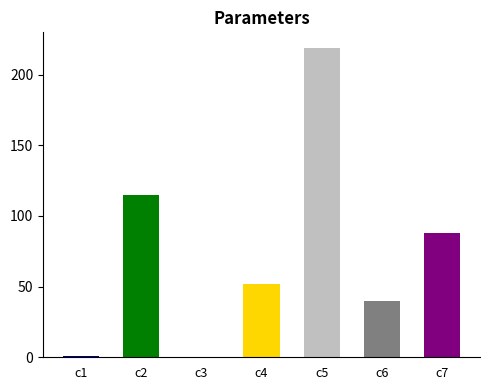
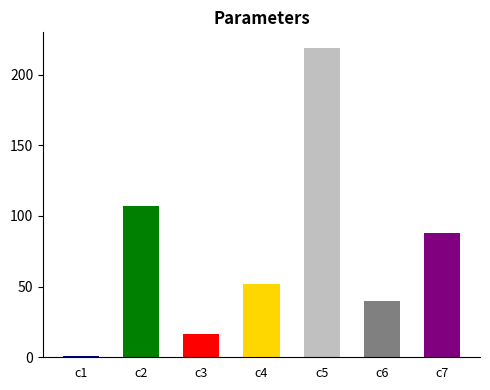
c2: 115 -> 107
c3: 0 -> 16
